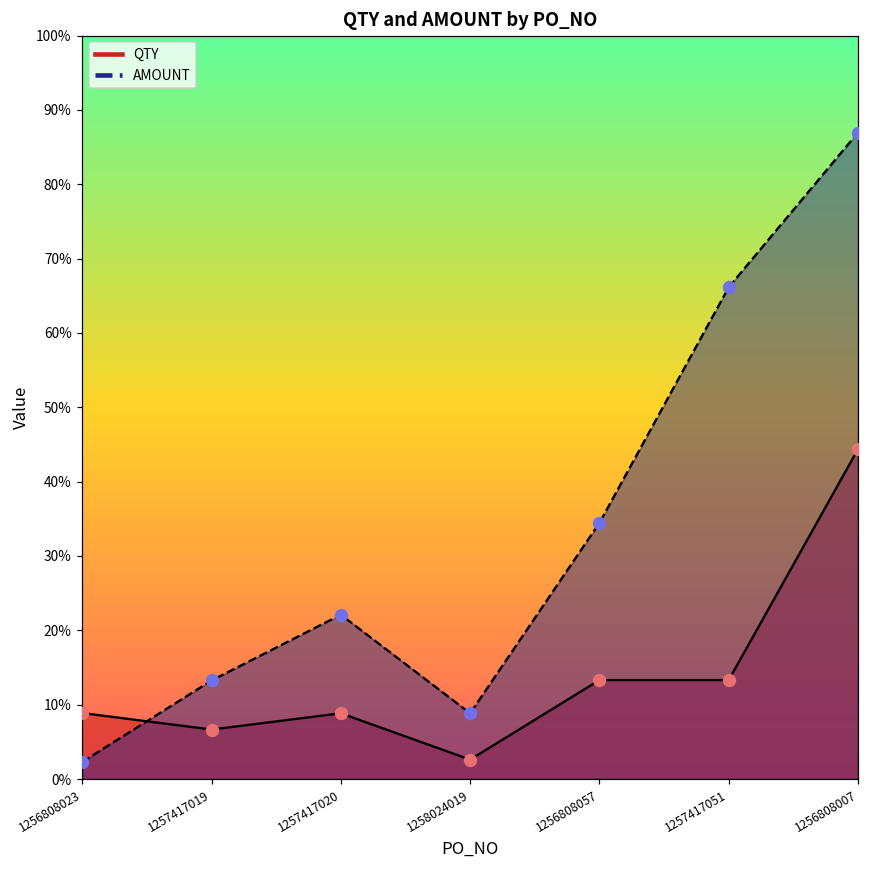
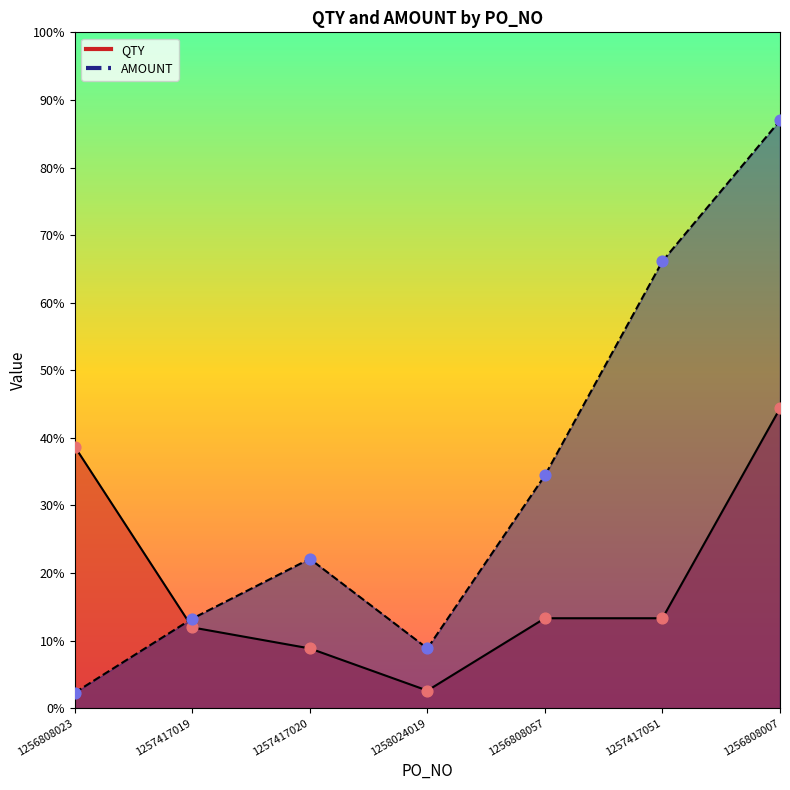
QTY, 1256808023: 9% -> 39%
QTY, 1257417019: 7% -> 12%
